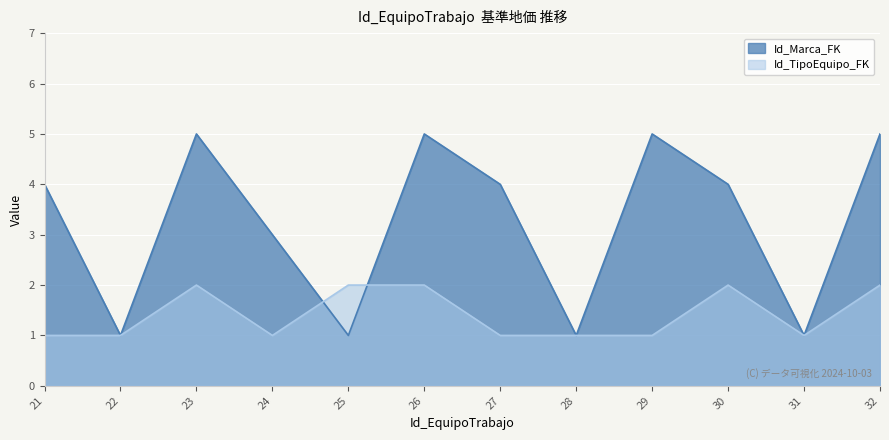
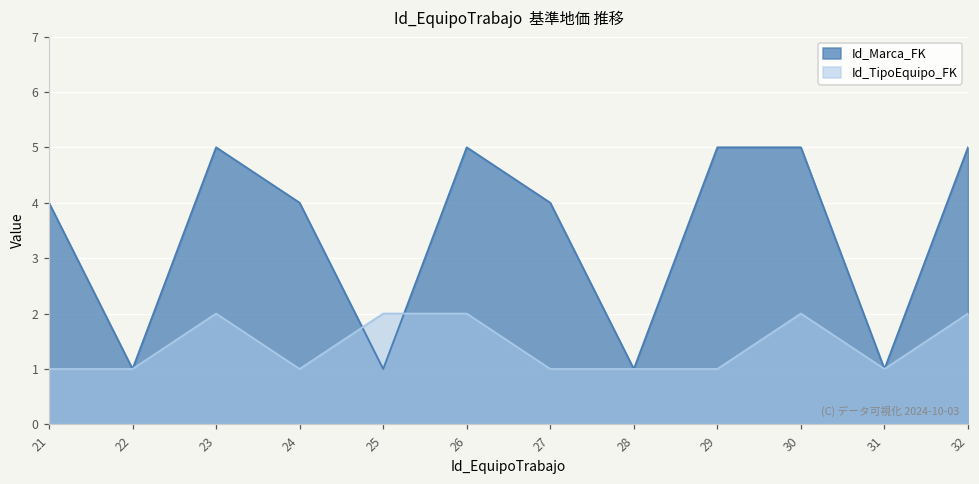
Id_Marca_FK, 24: 3 -> 4
Id_Marca_FK, 30: 4 -> 5
